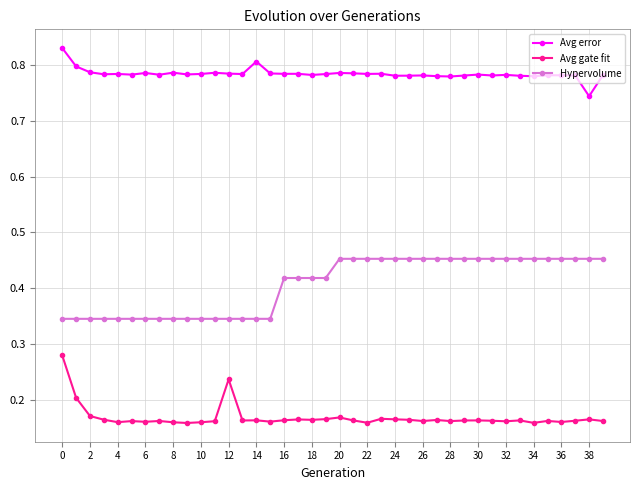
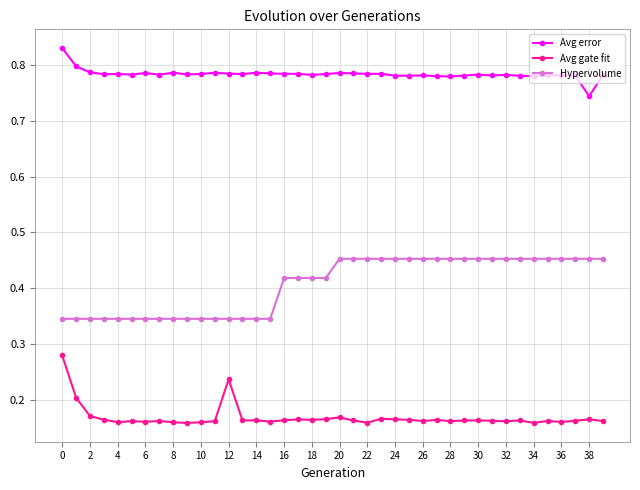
Avg error, 14: 0.81 -> 0.79
